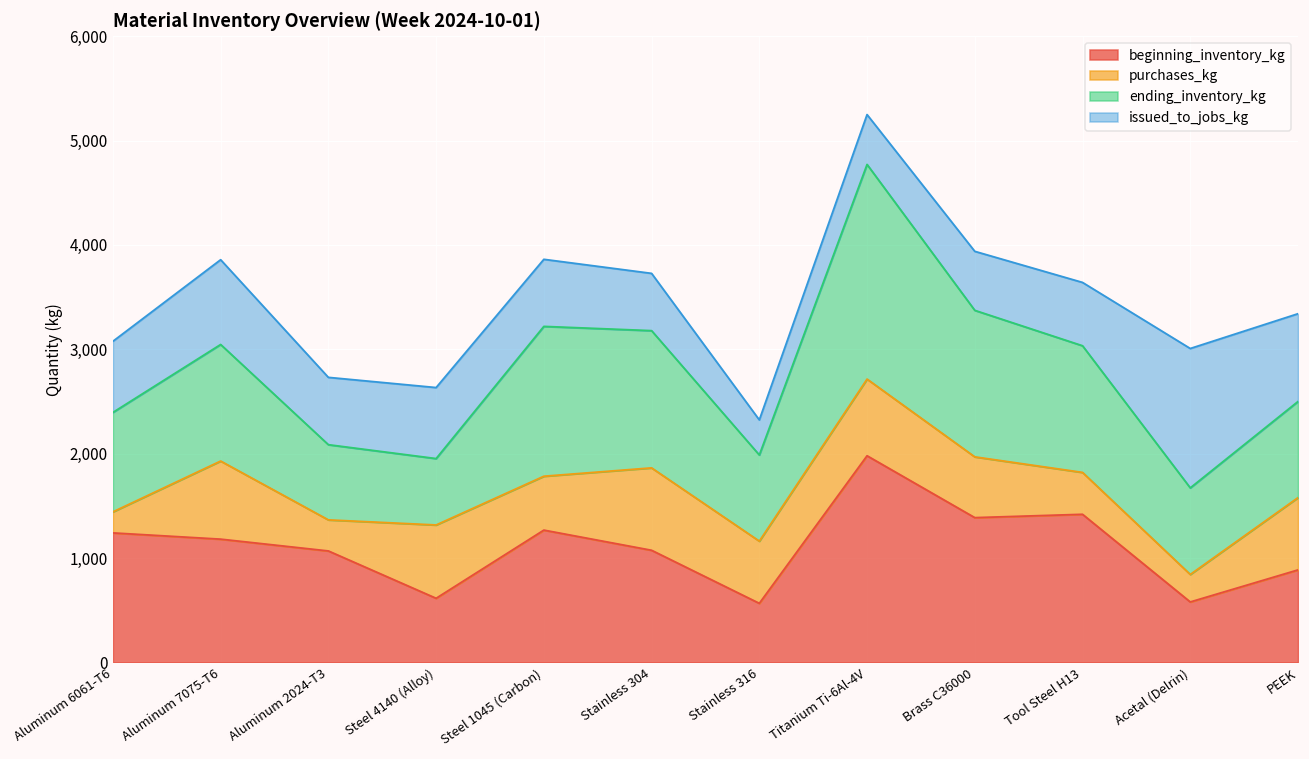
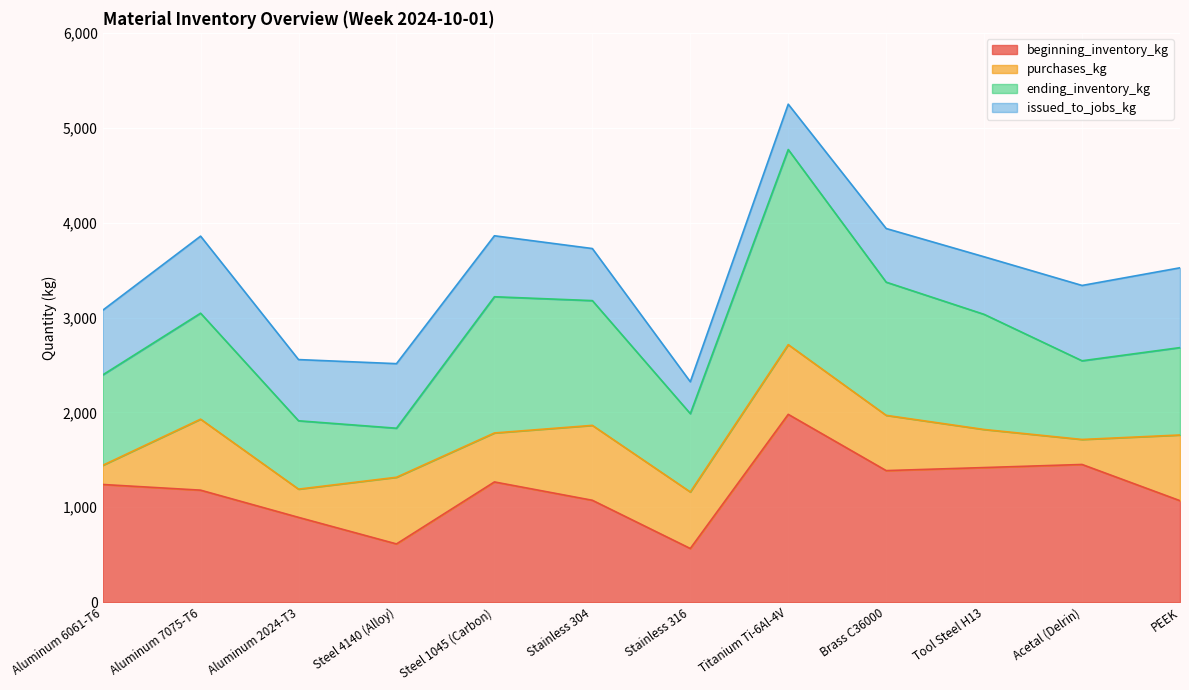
beginning_inventory_kg, Aluminum 2024-T3: 1,100 -> 900
ending_inventory_kg, Steel 4140 (Alloy): 600 -> 500
beginning_inventory_kg, Acetal (Delrin): 600 -> 1,500
issued_to_jobs_kg, Acetal (Delrin): 1,300 -> 800
beginning_inventory_kg, PEEK: 900 -> 1,100
